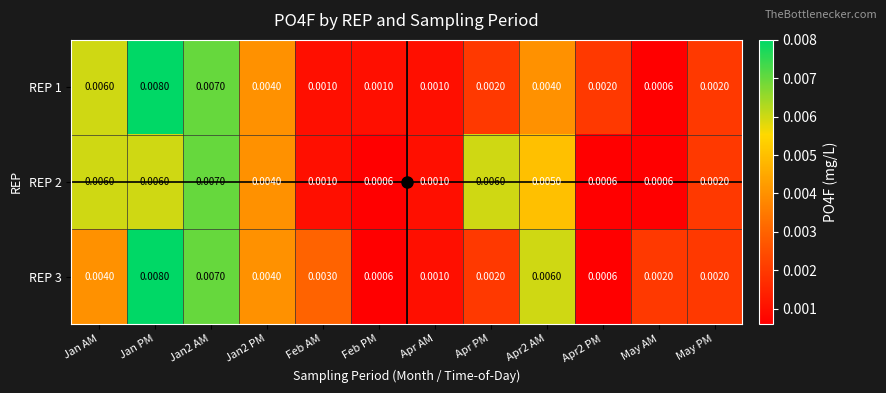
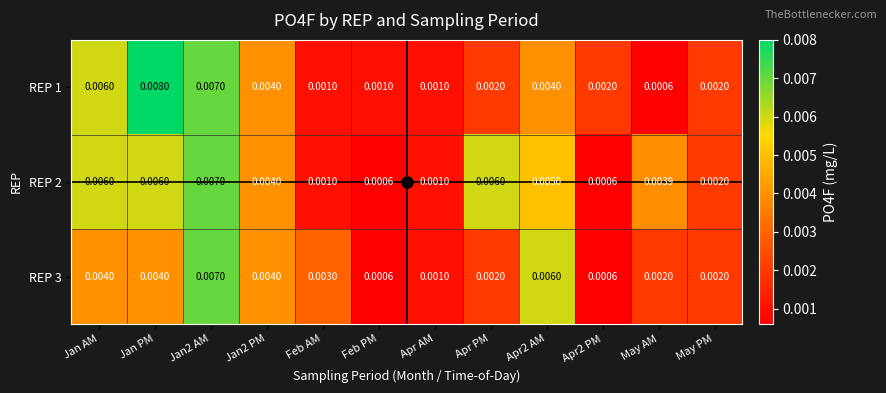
REP 2, May AM: 0.0006 -> 0.0039
REP 3, Jan PM: 0.0080 -> 0.0040
